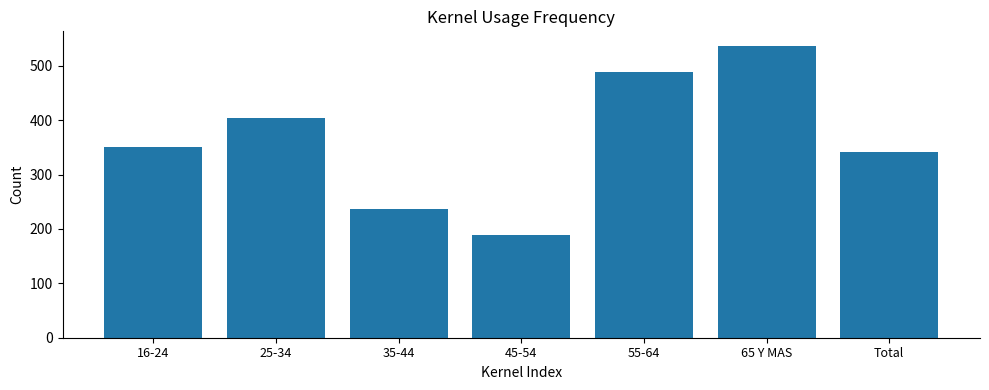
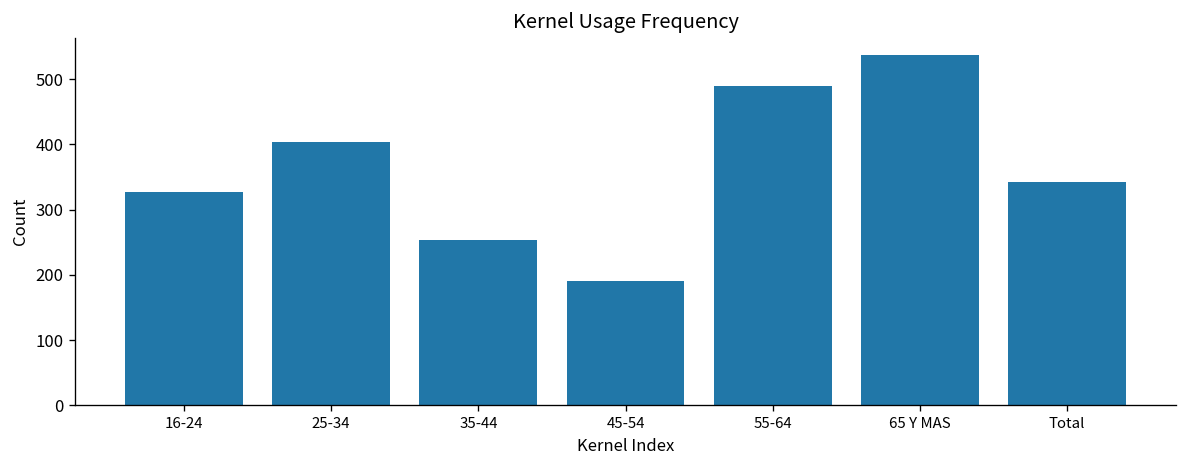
16-24: 350 -> 330
35-44: 240 -> 250
